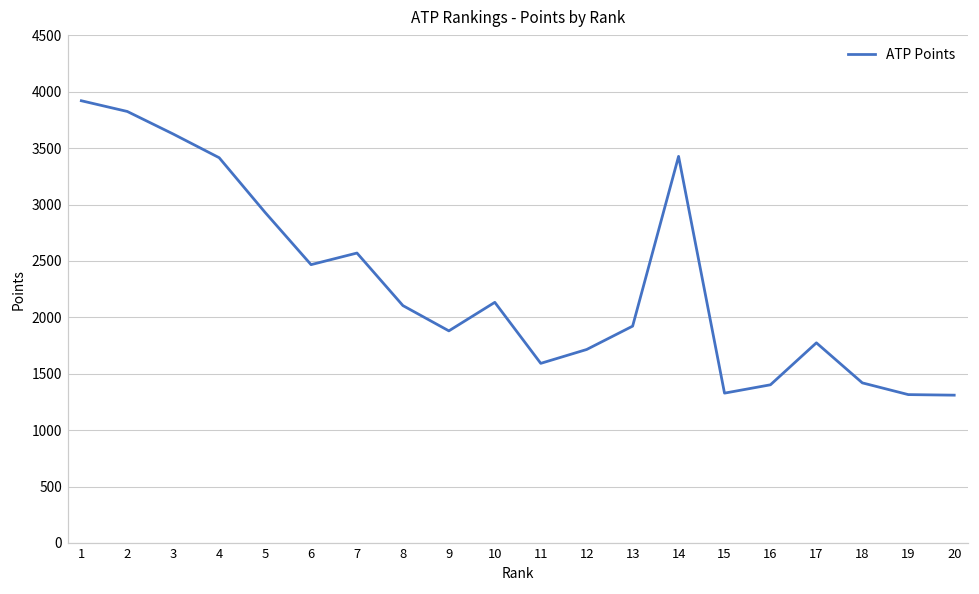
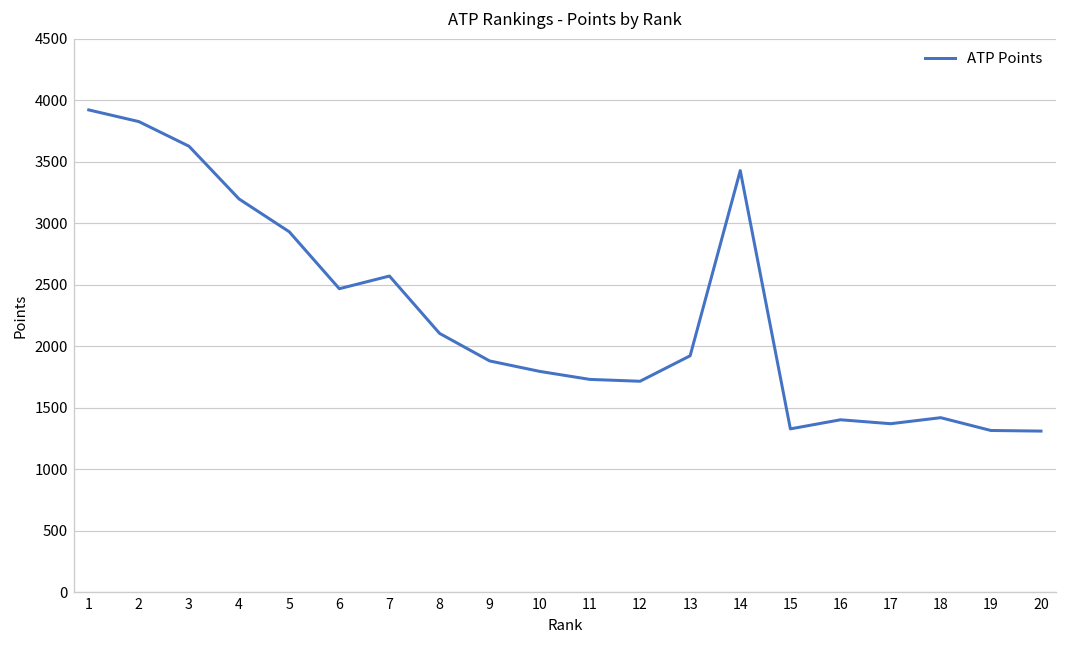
4: 3420 -> 3200
10: 2130 -> 1800
11: 1590 -> 1730
17: 1770 -> 1370
